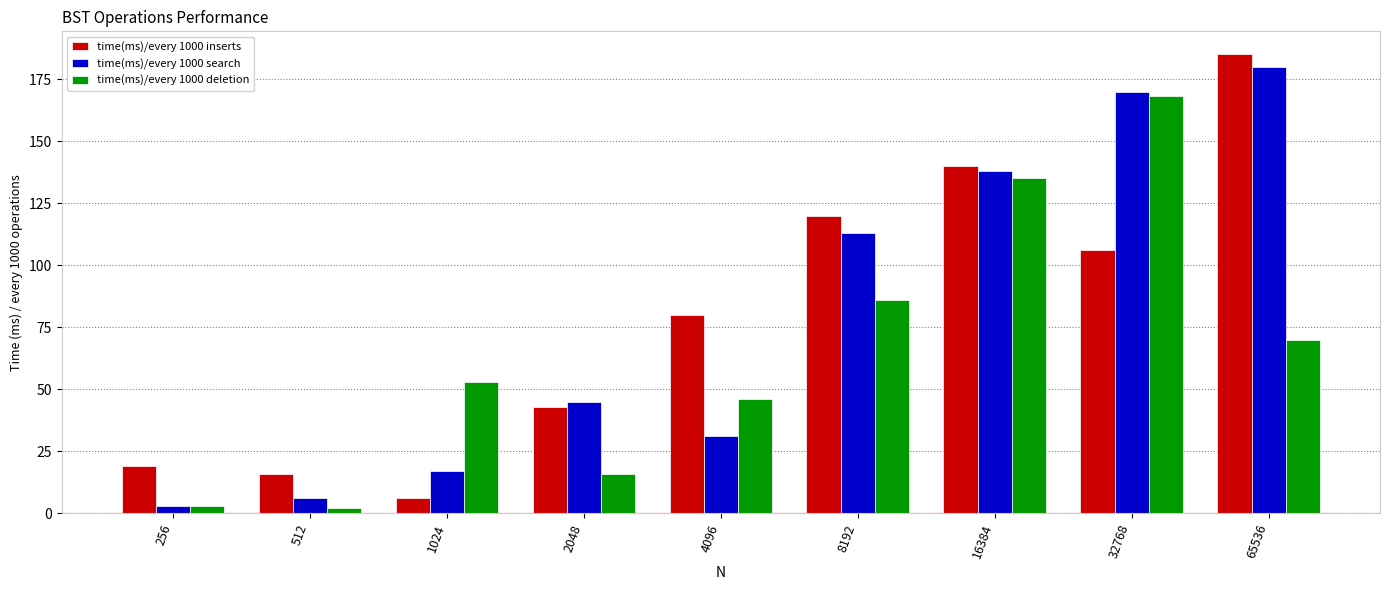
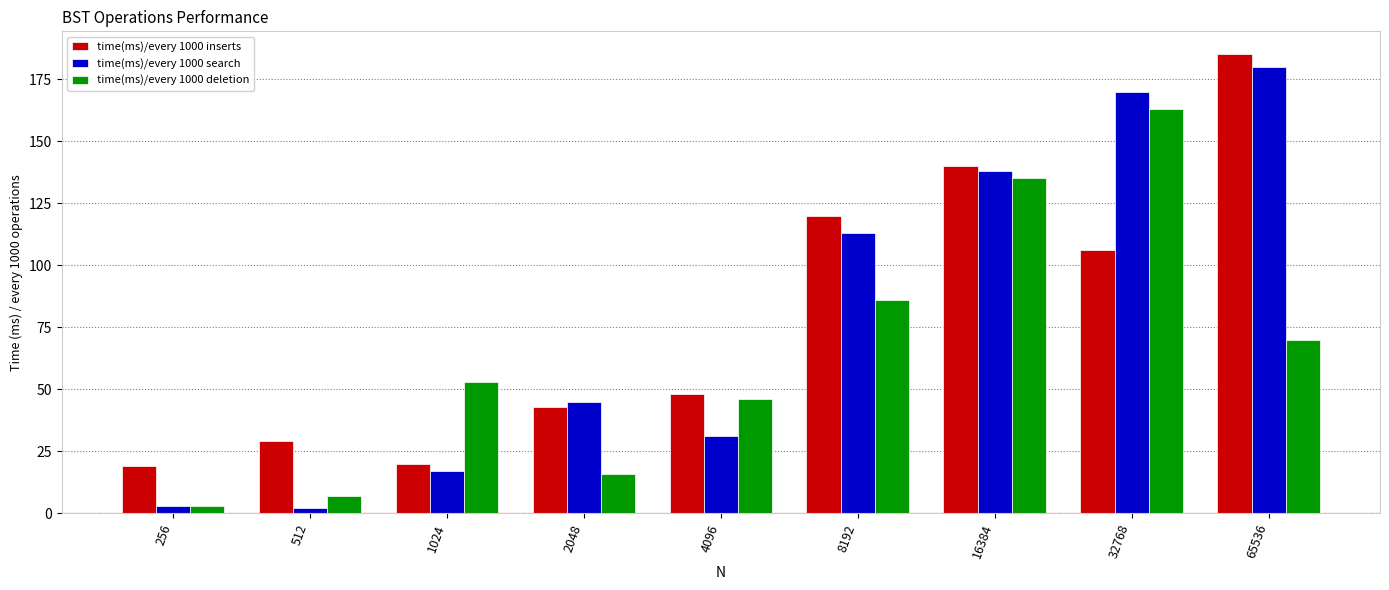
time(ms)/every 1000 inserts, 512: 16 -> 29
time(ms)/every 1000 search, 512: 6 -> 2
time(ms)/every 1000 deletion, 512: 2 -> 7
time(ms)/every 1000 inserts, 1024: 6 -> 20
time(ms)/every 1000 inserts, 4096: 80 -> 48
time(ms)/every 1000 deletion, 32768: 168 -> 163
